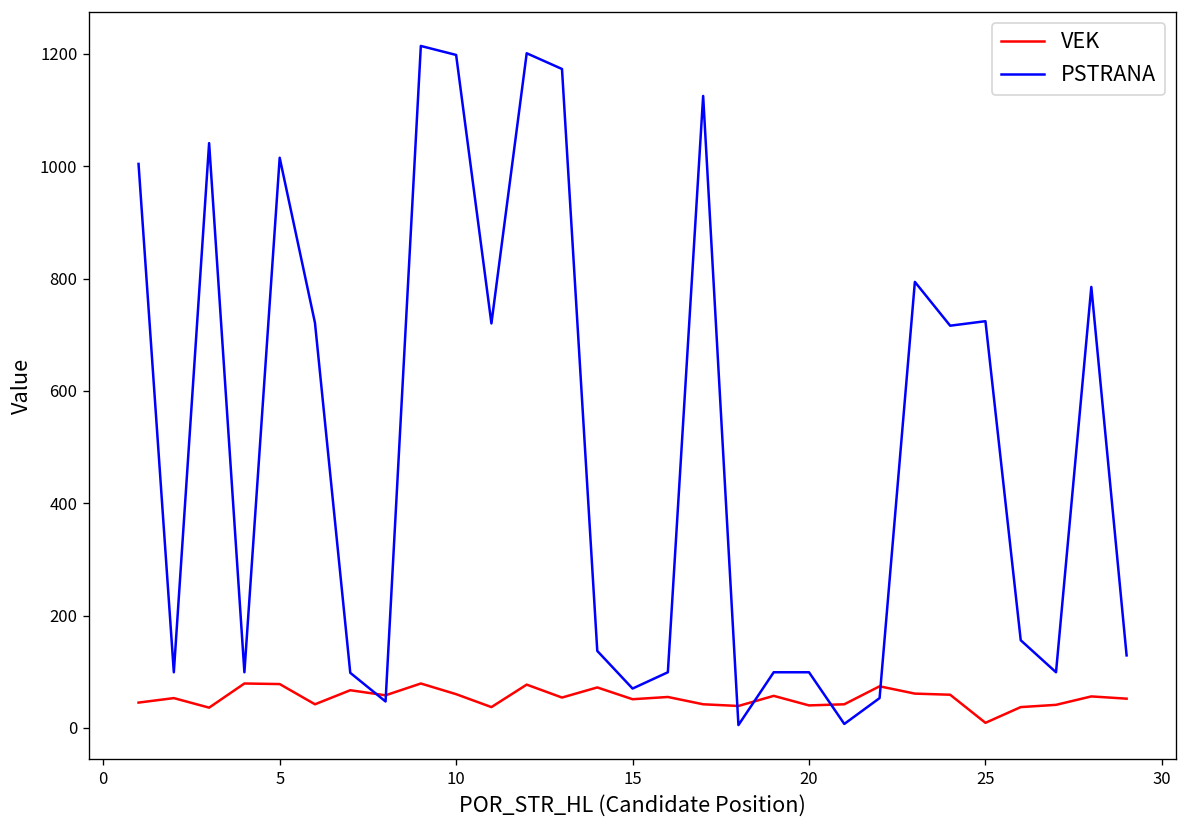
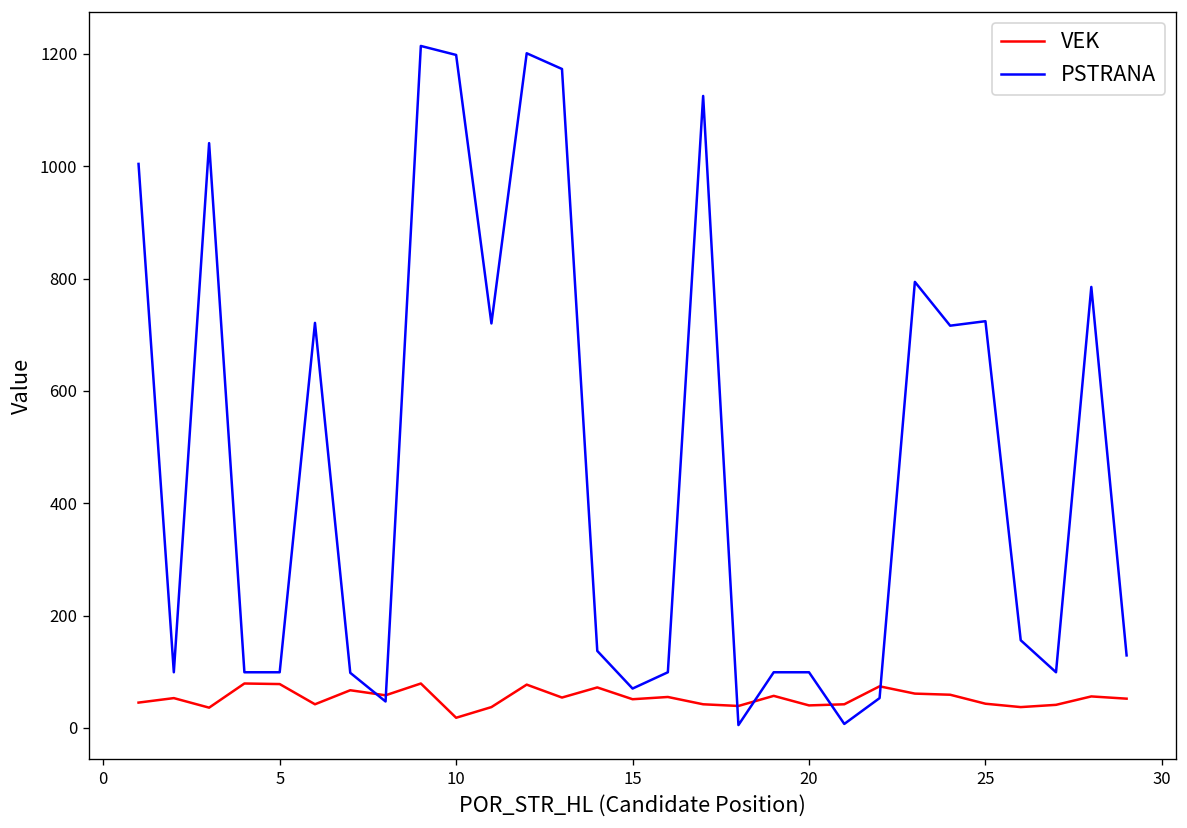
PSTRANA, 5: 1020 -> 100
VEK, 10: 60 -> 20
VEK, 25: 10 -> 40
